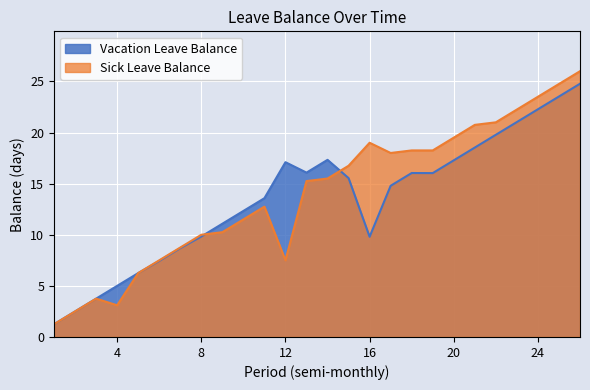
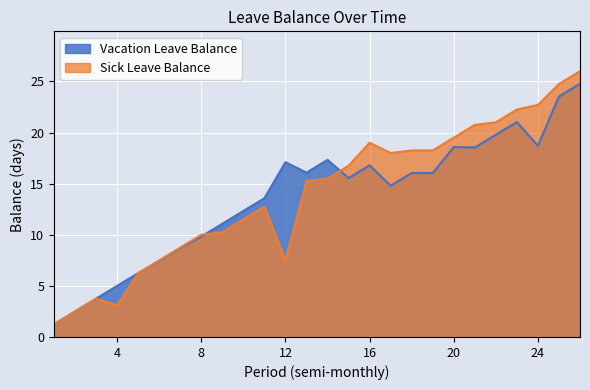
Vacation Leave Balance, 16: 9.8 -> 16.8
Vacation Leave Balance, 20: 17.3 -> 18.6
Vacation Leave Balance, 24: 22.3 -> 18.7
Sick Leave Balance, 24: 23.5 -> 22.7
